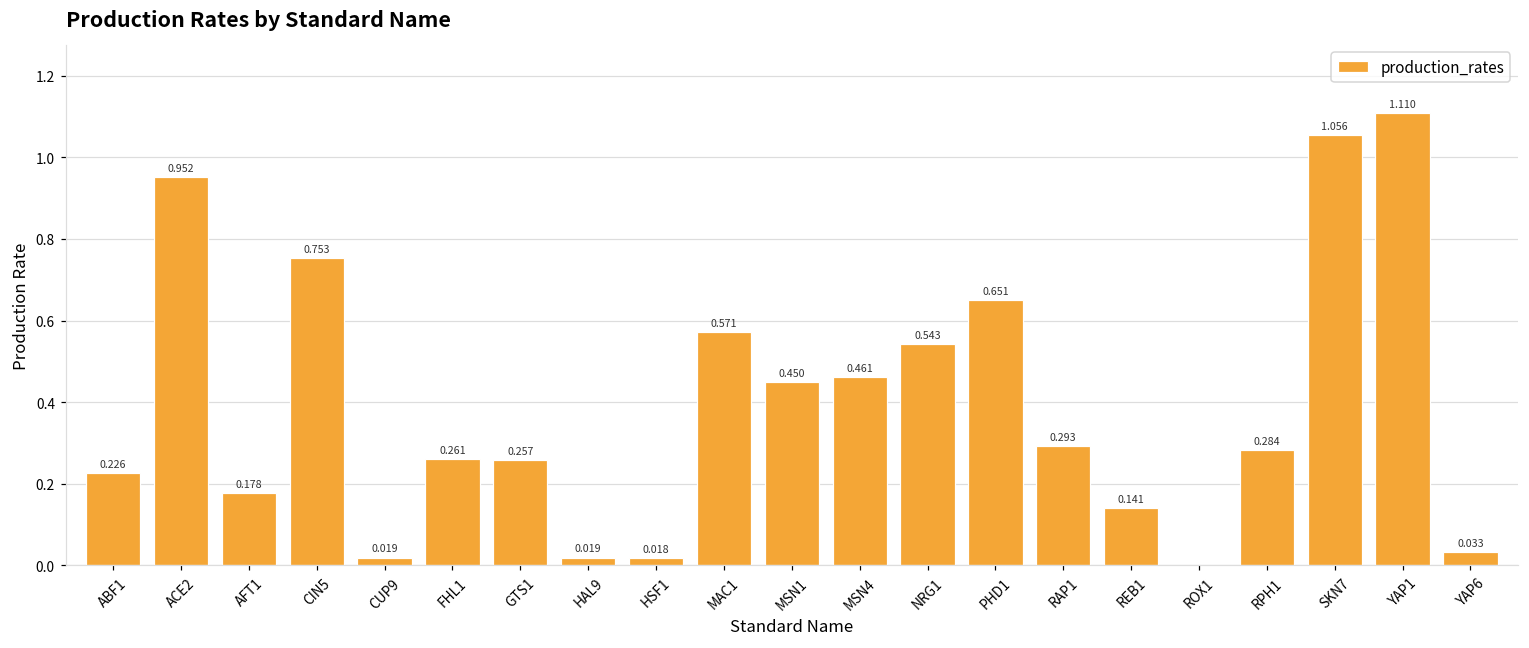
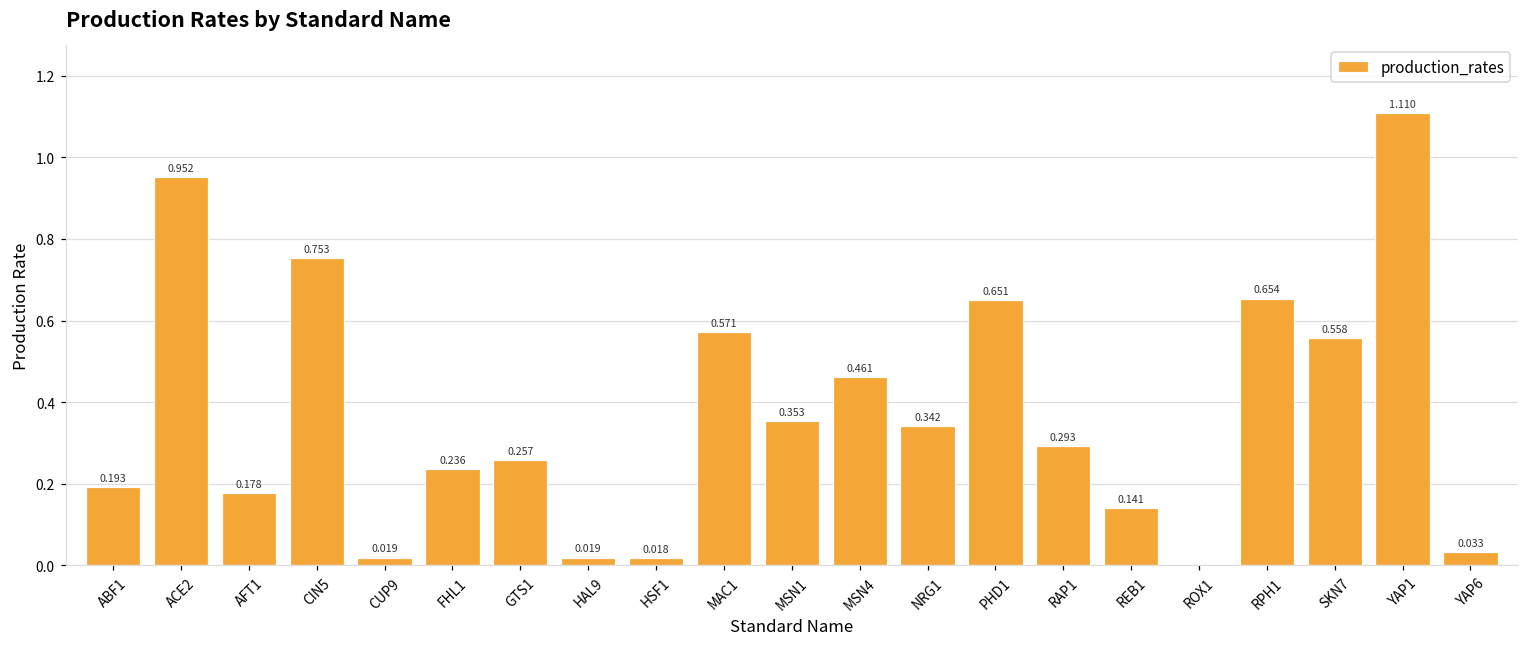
ABF1: 0.226 -> 0.193
FHL1: 0.261 -> 0.236
MSN1: 0.450 -> 0.353
NRG1: 0.543 -> 0.342
RPH1: 0.284 -> 0.654
SKN7: 1.056 -> 0.558
